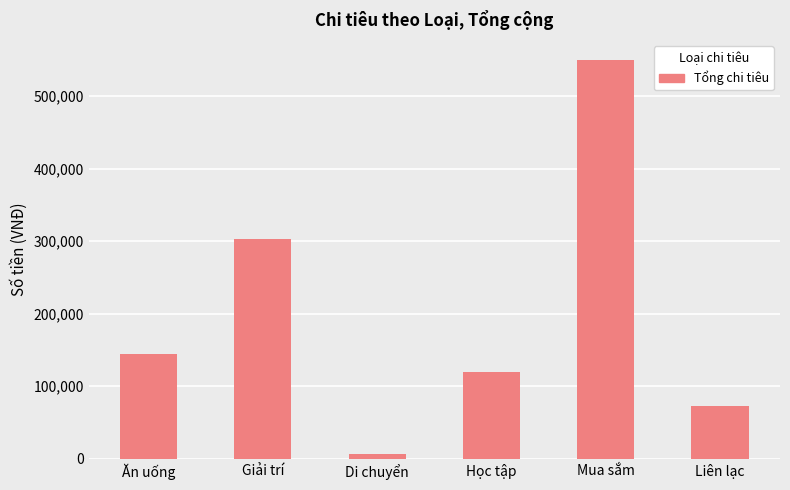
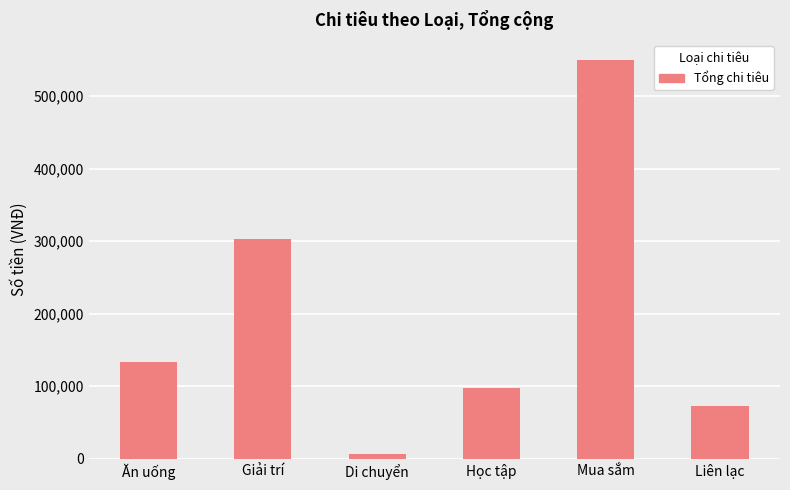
Ăn uống: 150,000 -> 130,000
Học tập: 120,000 -> 100,000
